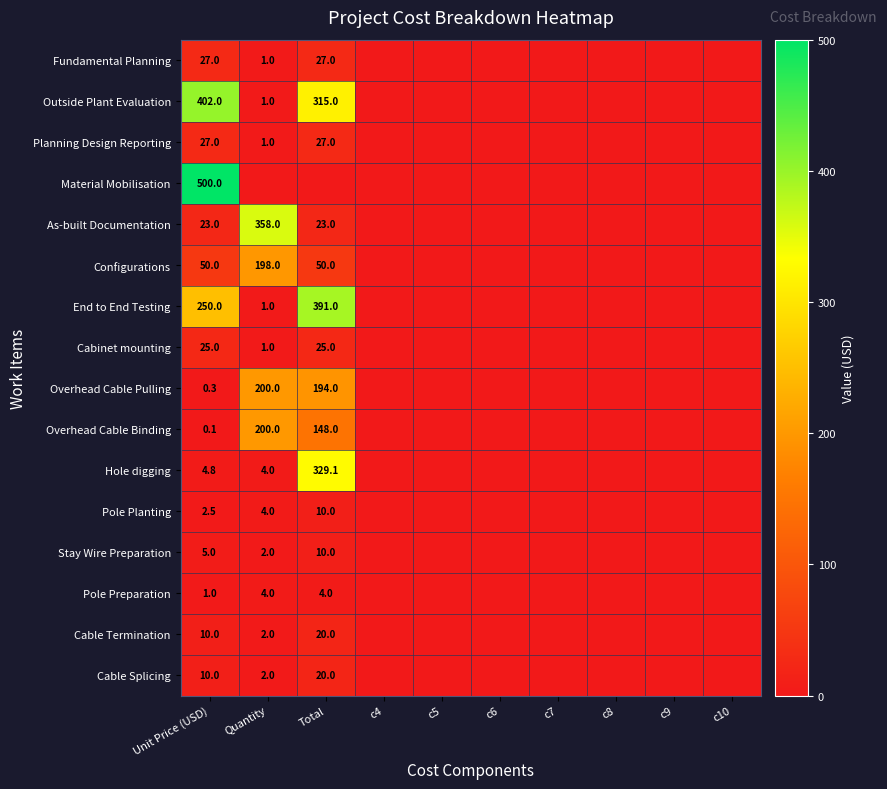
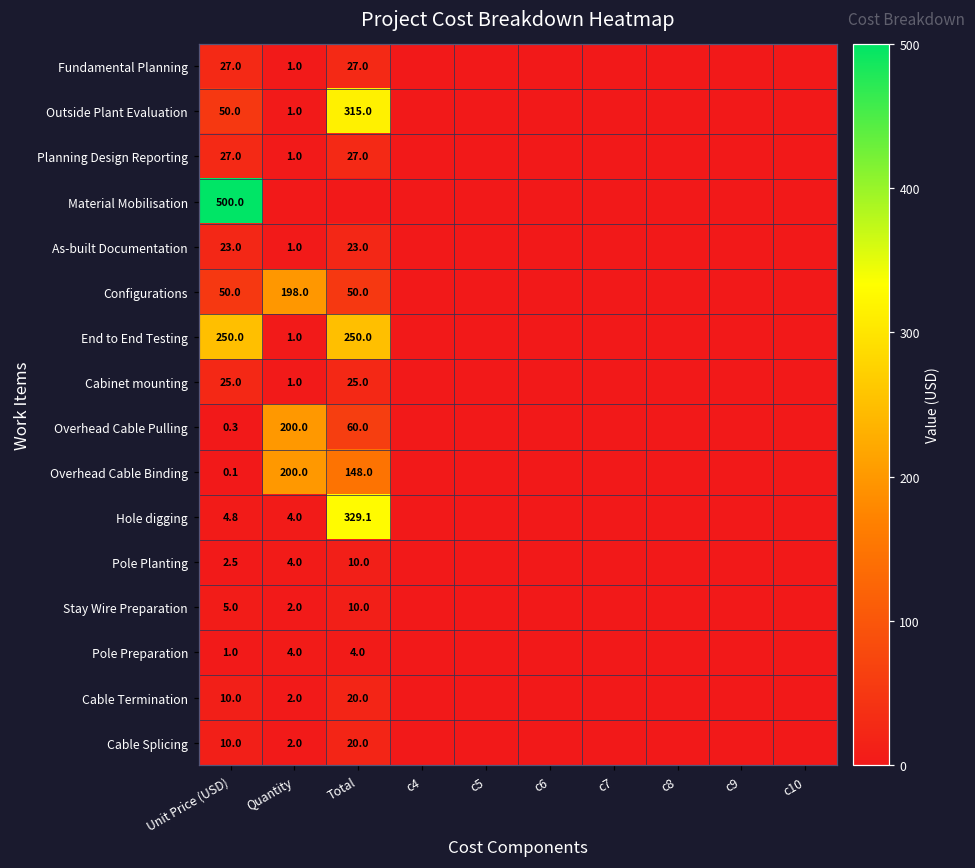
Outside Plant Evaluation, Unit Price (USD): 402.0 -> 50.0
As-built Documentation, Quantity: 358.0 -> 1.0
End to End Testing, Total: 391.0 -> 250.0
Overhead Cable Pulling, Total: 194.0 -> 60.0
